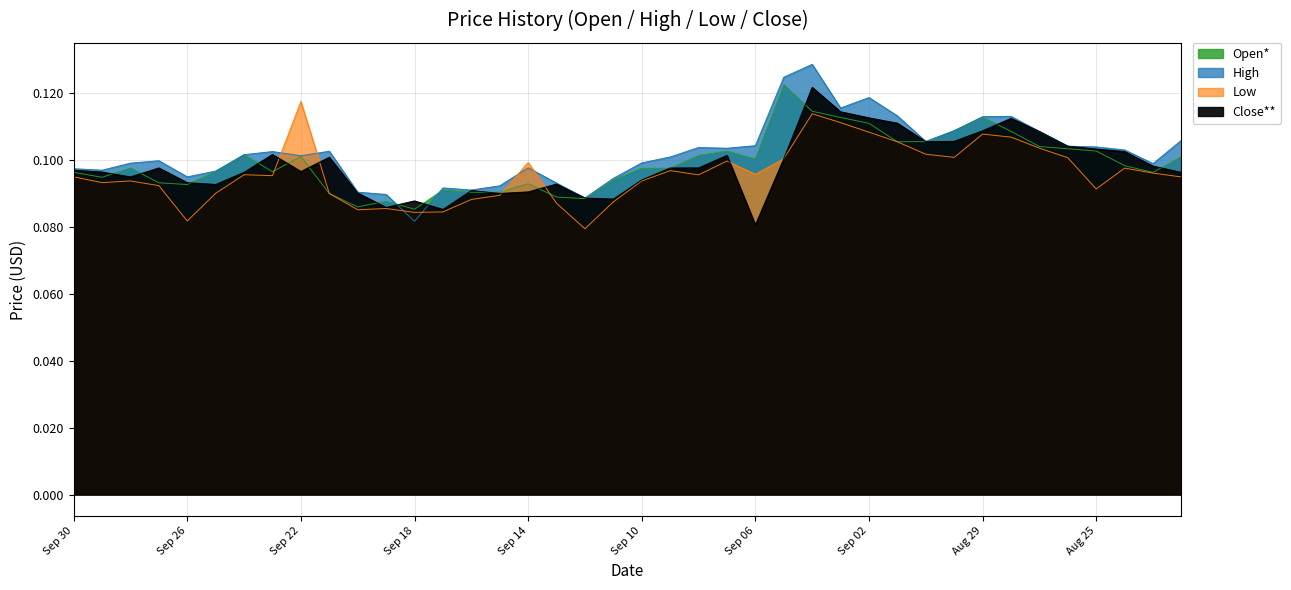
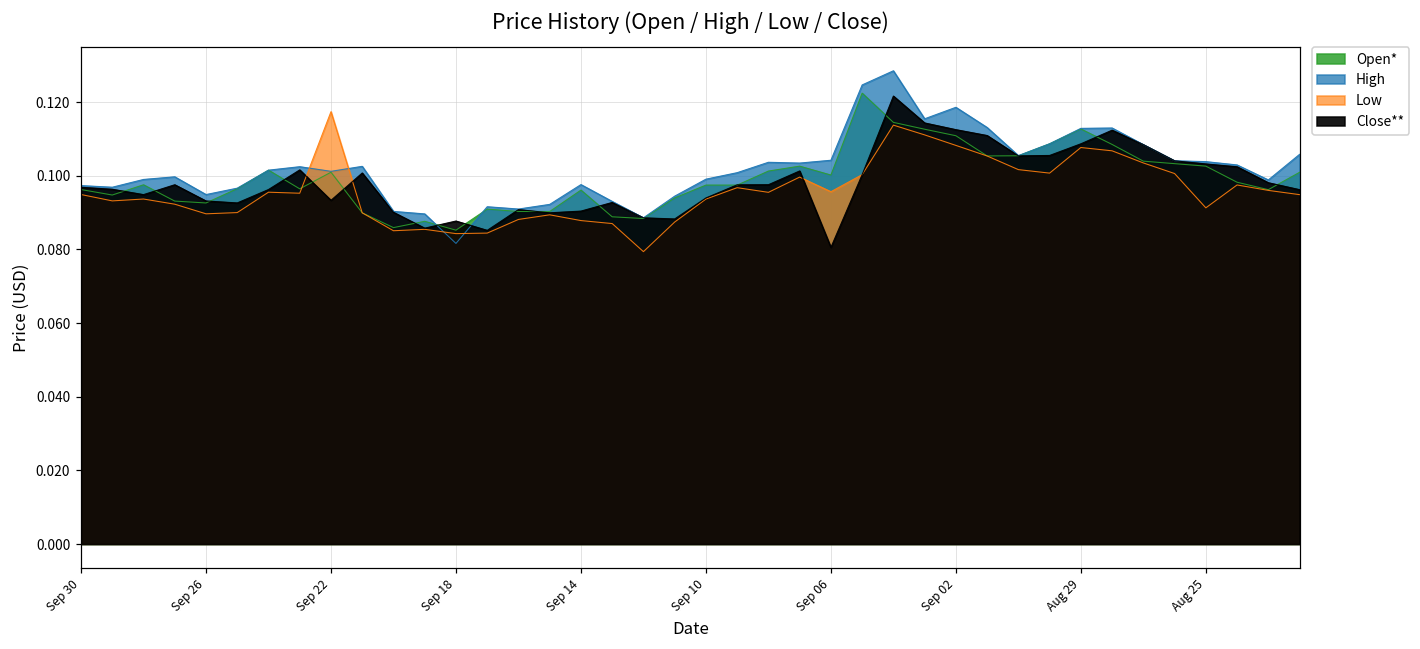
Low, Sep 26: 0.082 -> 0.090
Close**, Sep 22: 0.097 -> 0.093
Open*, Sep 14: 0.093 -> 0.096
Low, Sep 14: 0.099 -> 0.088
